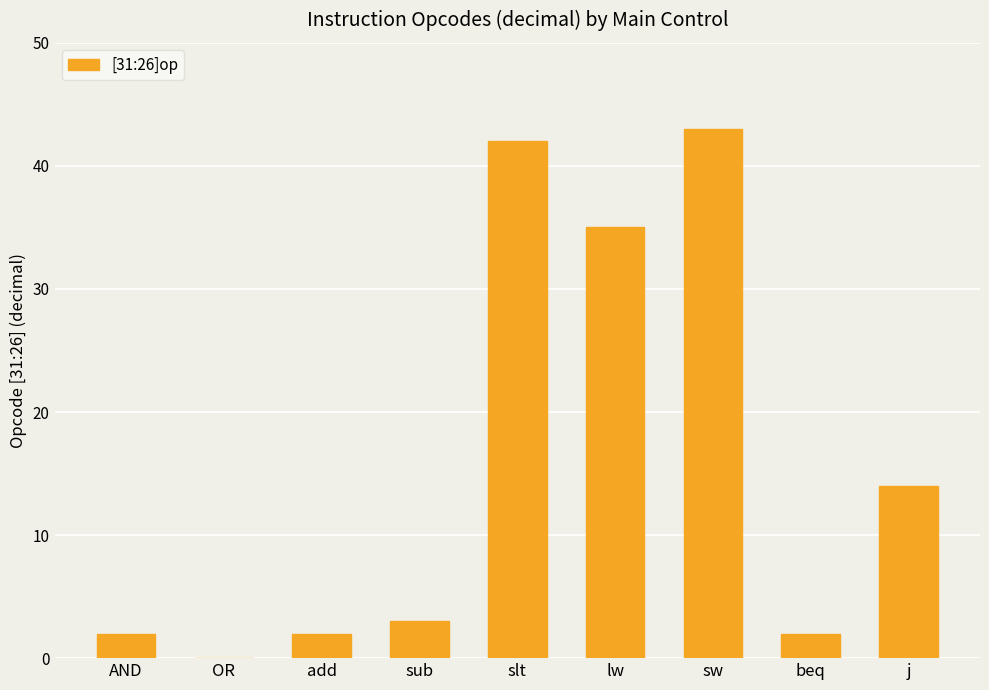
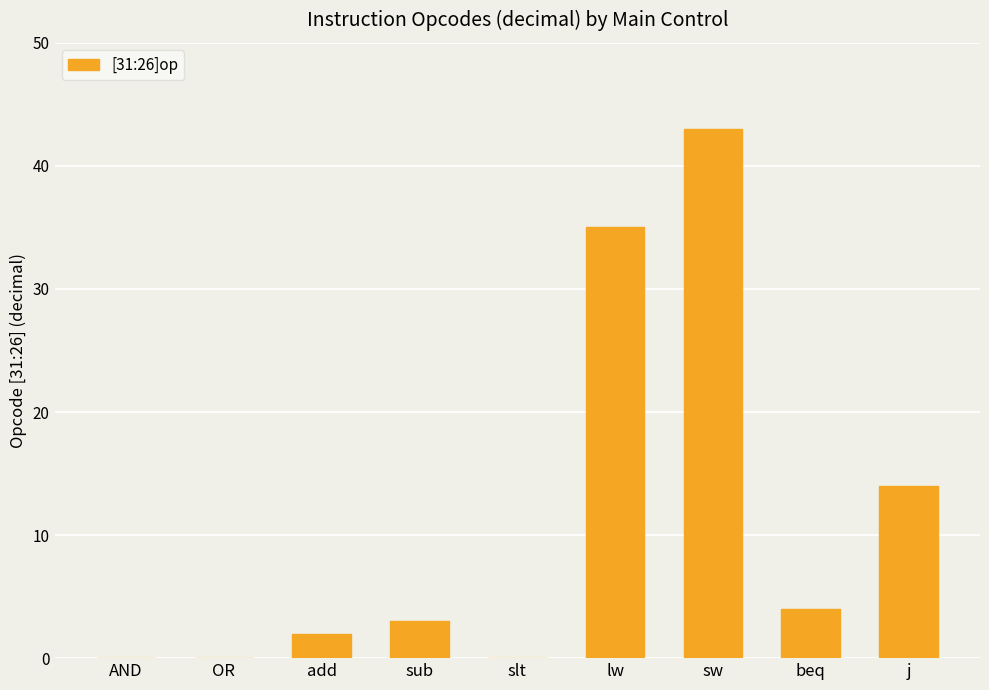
AND: 2 -> 0
slt: 42 -> 0
beq: 2 -> 4
